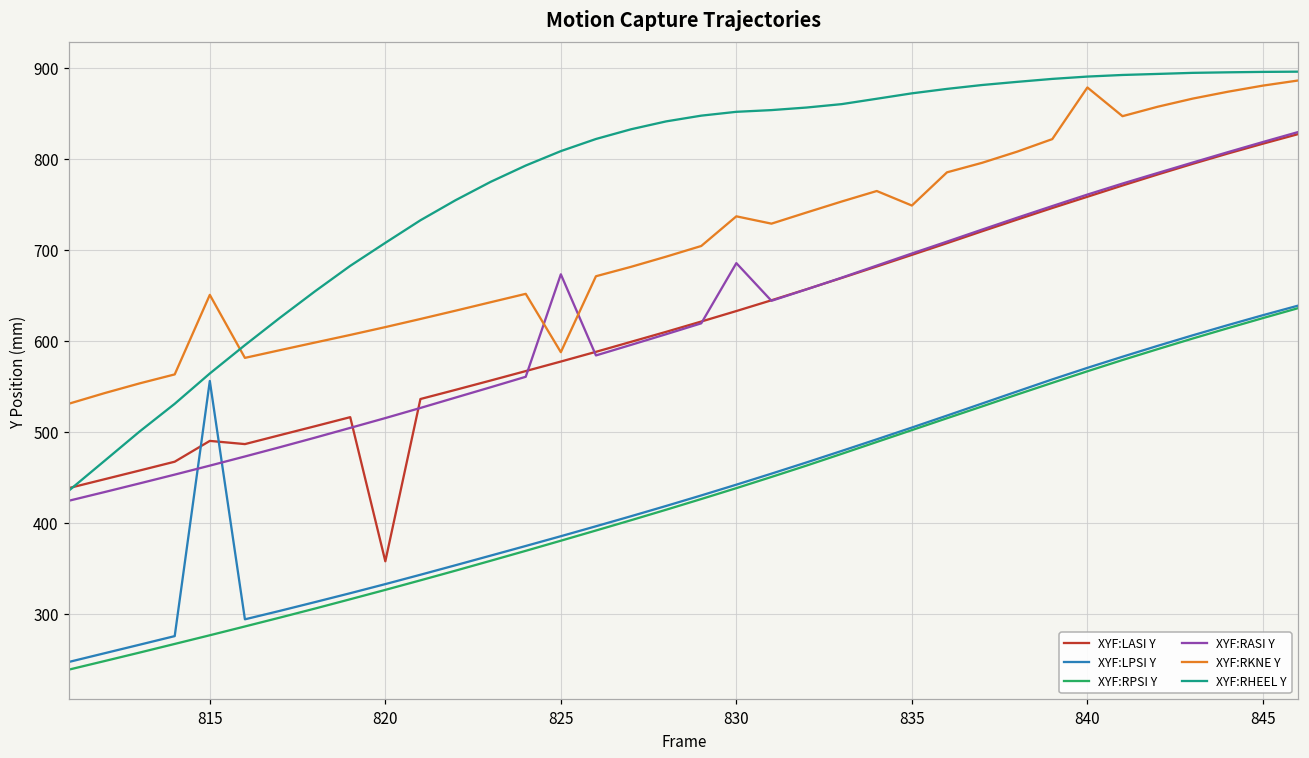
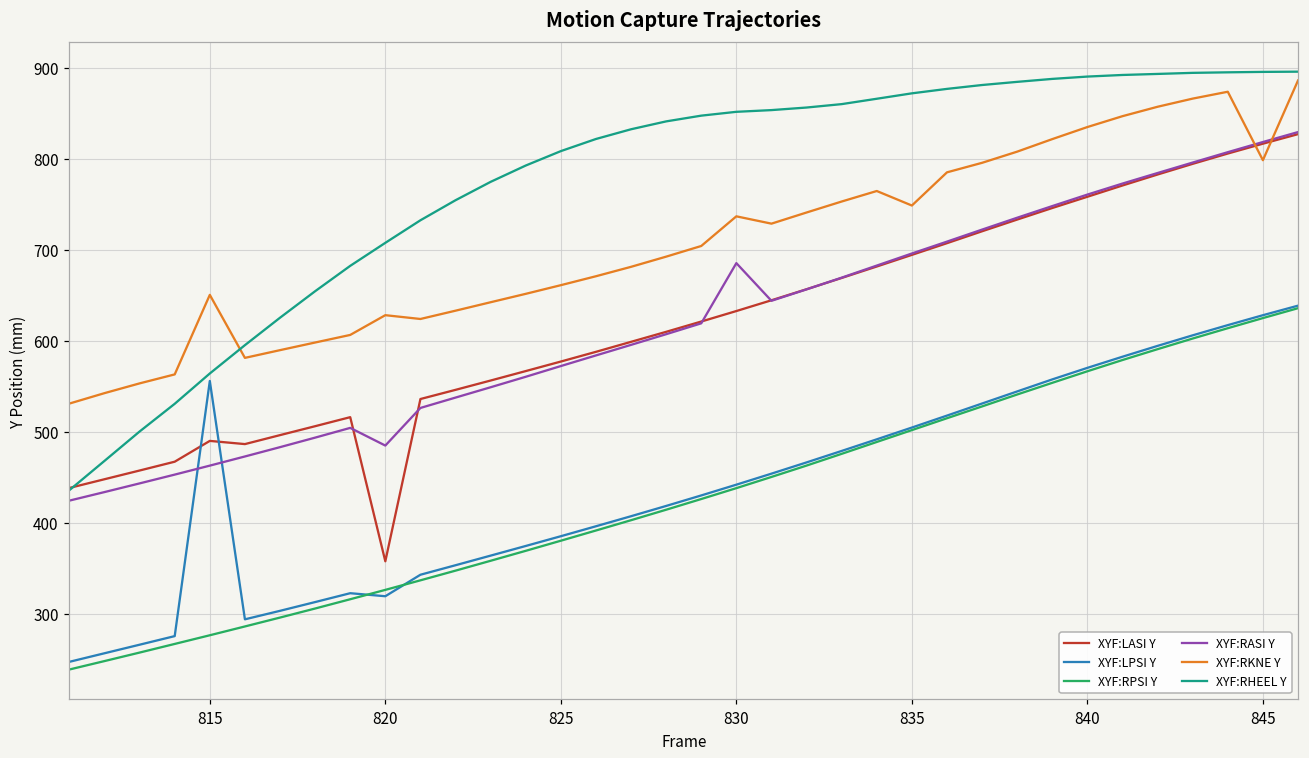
XYF:LPSI Y, 820: 330 -> 320
XYF:RASI Y, 820: 520 -> 480
XYF:RKNE Y, 820: 620 -> 630
XYF:RASI Y, 825: 670 -> 570
XYF:RKNE Y, 825: 590 -> 660
XYF:RKNE Y, 840: 880 -> 830
XYF:RKNE Y, 845: 880 -> 800
